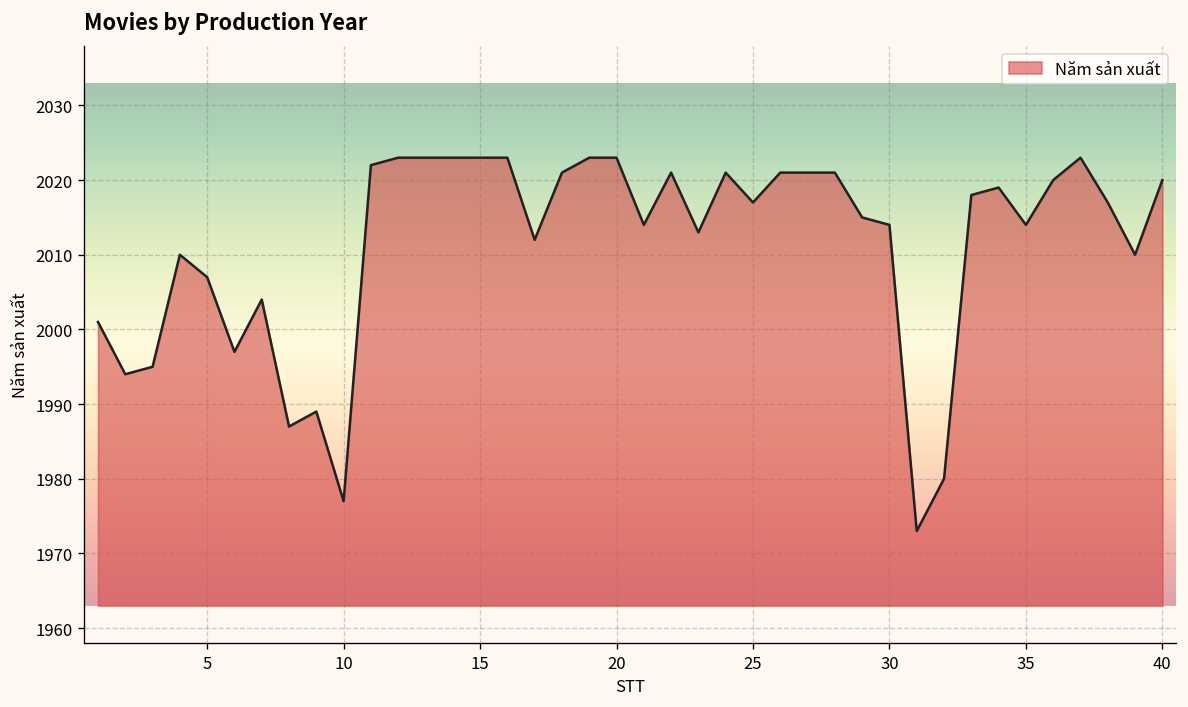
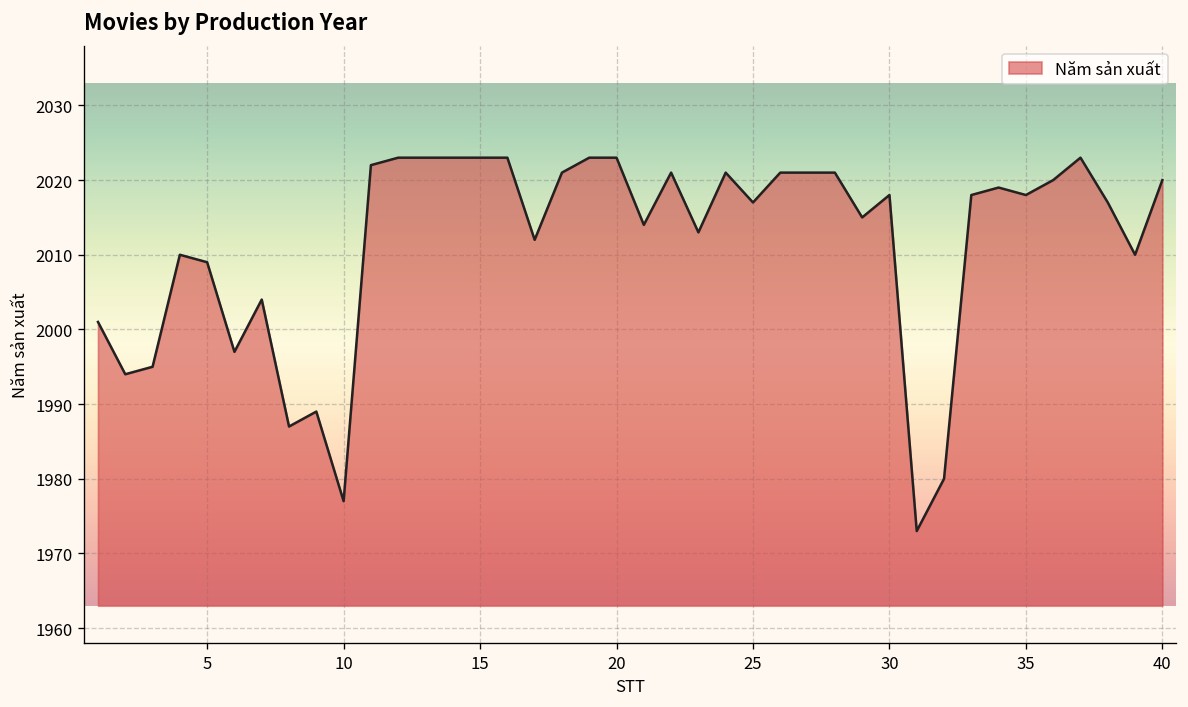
5: 2007 -> 2009
30: 2014 -> 2018
35: 2014 -> 2018
